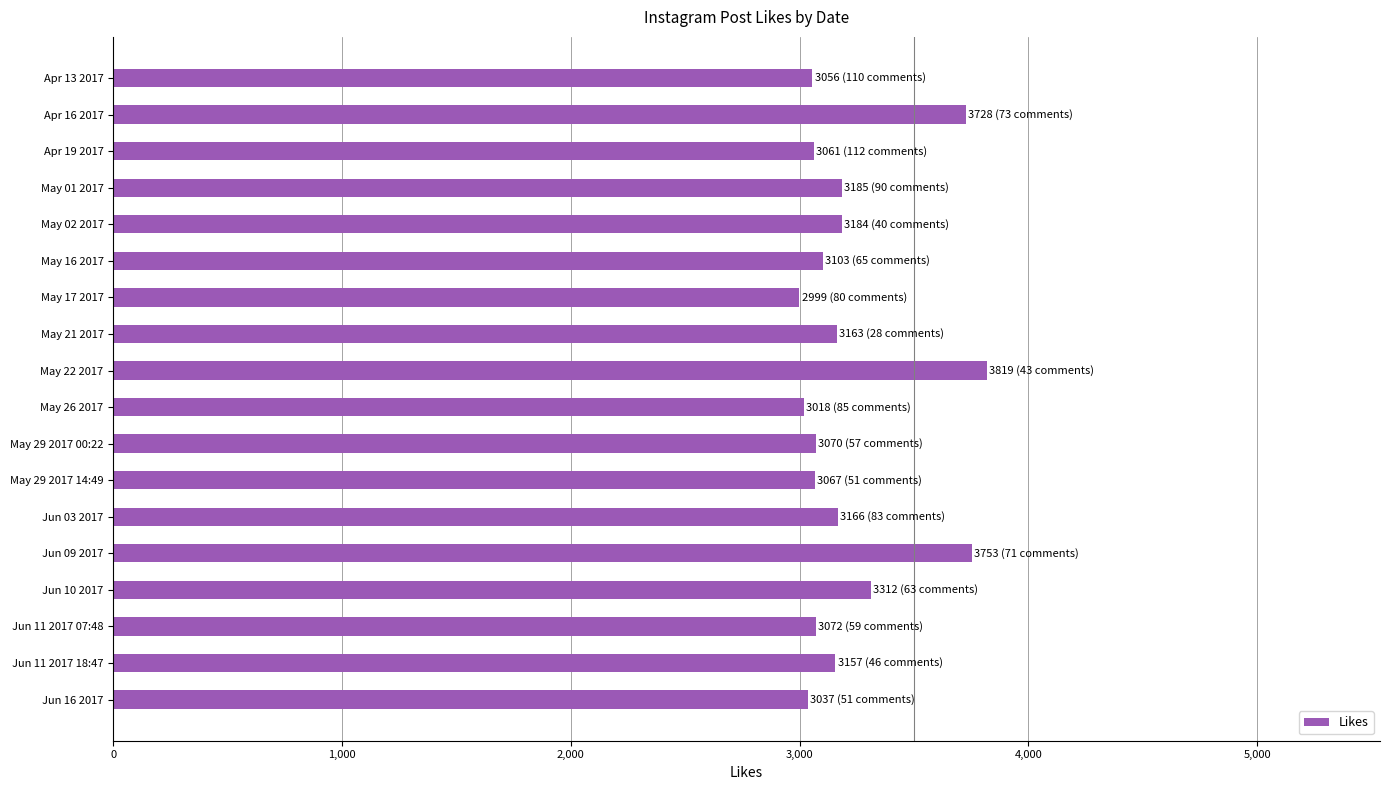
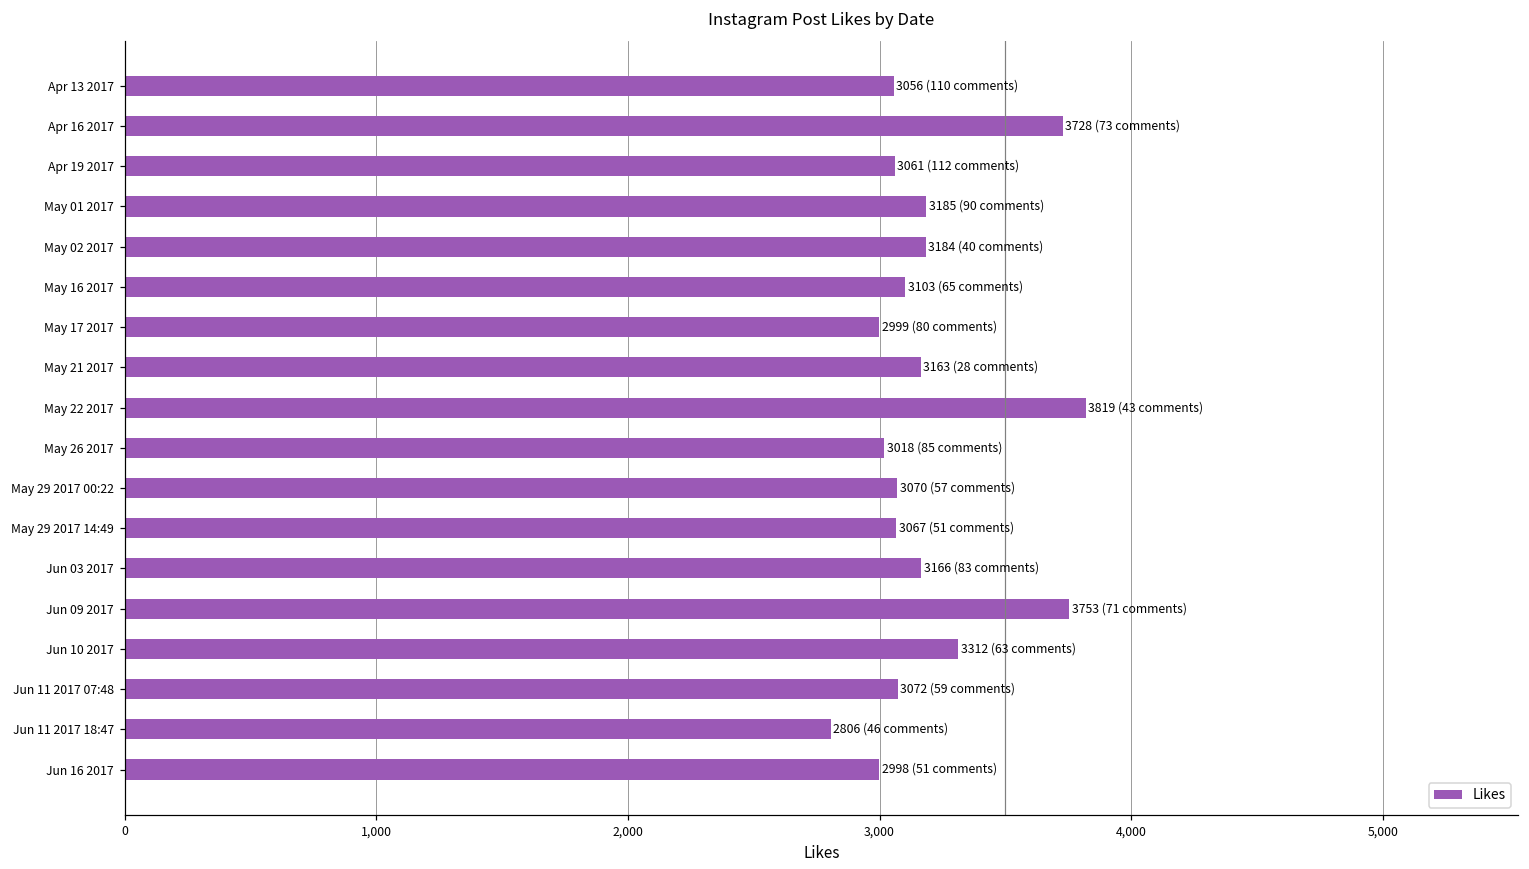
Jun 11 2017 18:47: 3157 -> 2806
Jun 16 2017: 3037 -> 2998
